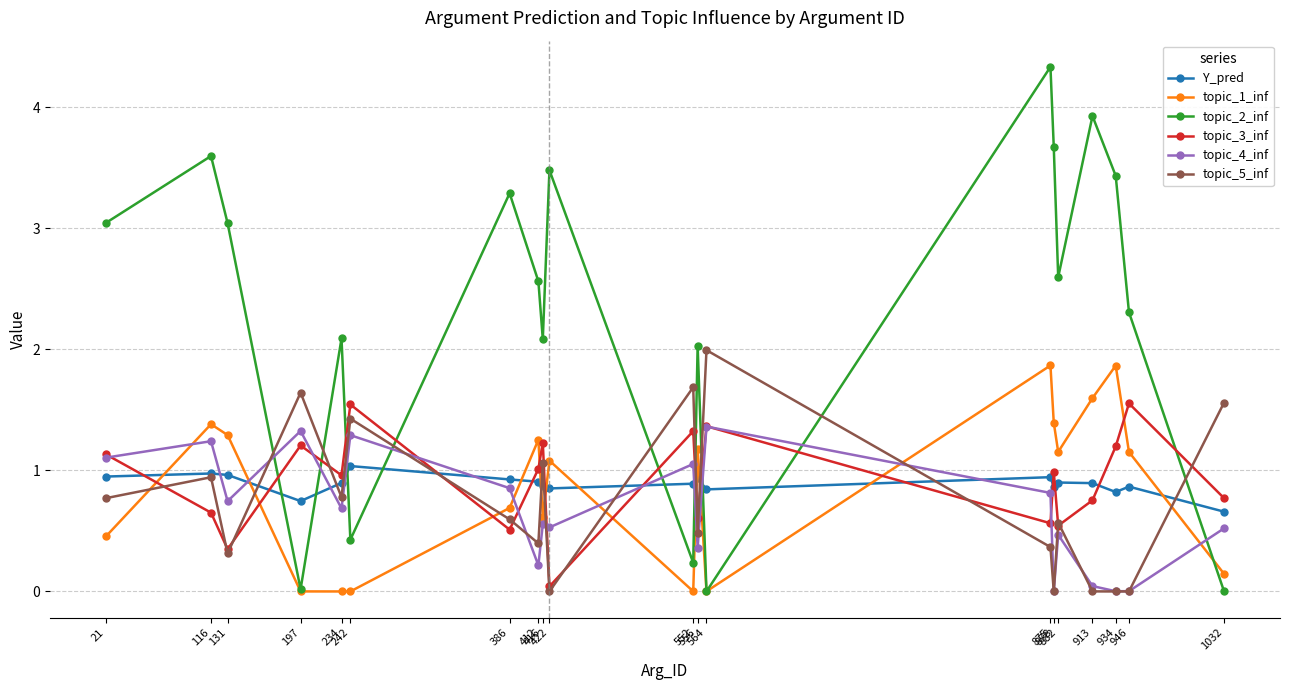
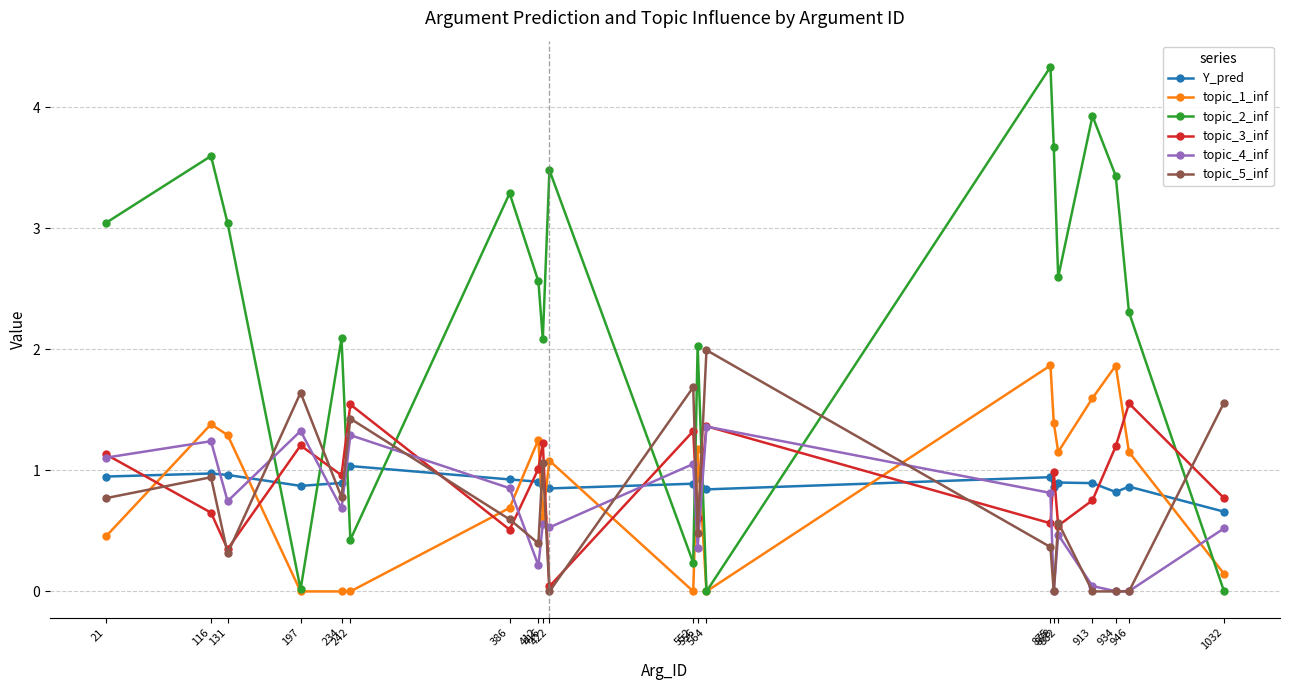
Y_pred, 197: 0.75 -> 0.87
